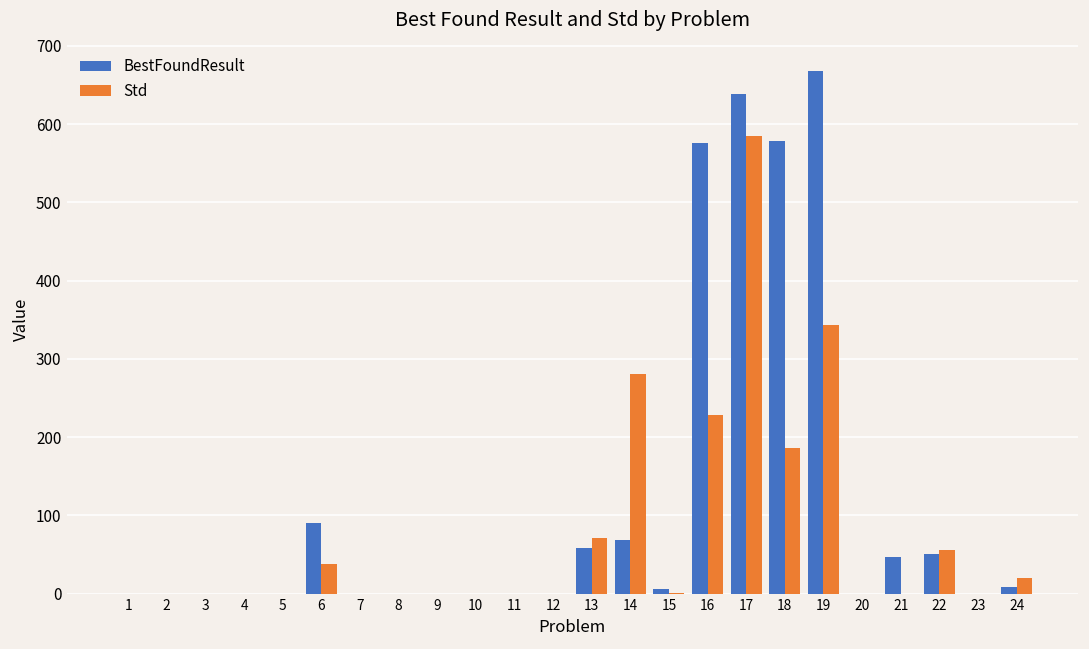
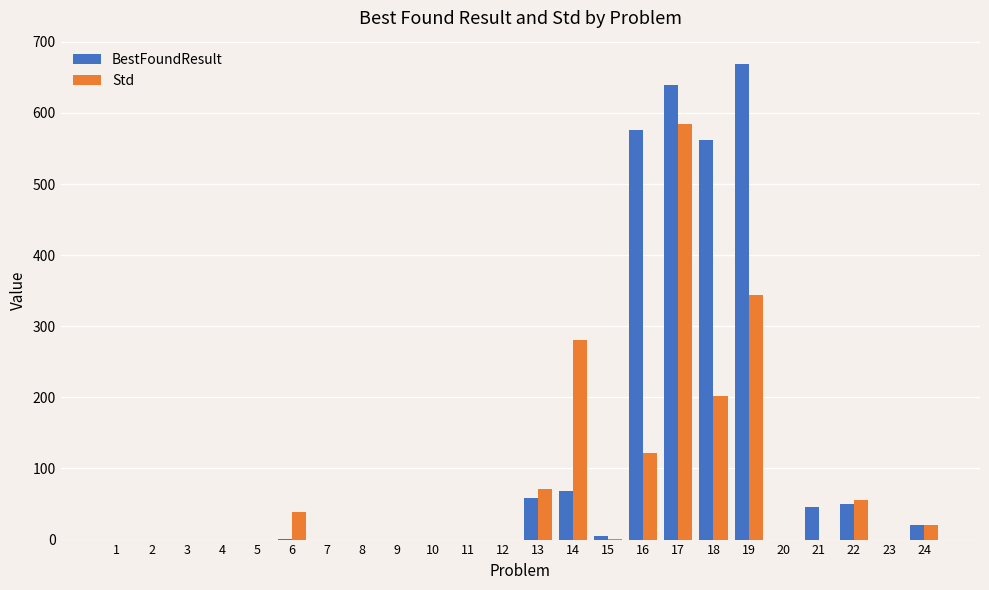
BestFoundResult, 6: 90 -> 0
Std, 16: 230 -> 120
BestFoundResult, 18: 580 -> 560
Std, 18: 190 -> 200
BestFoundResult, 24: 10 -> 20
